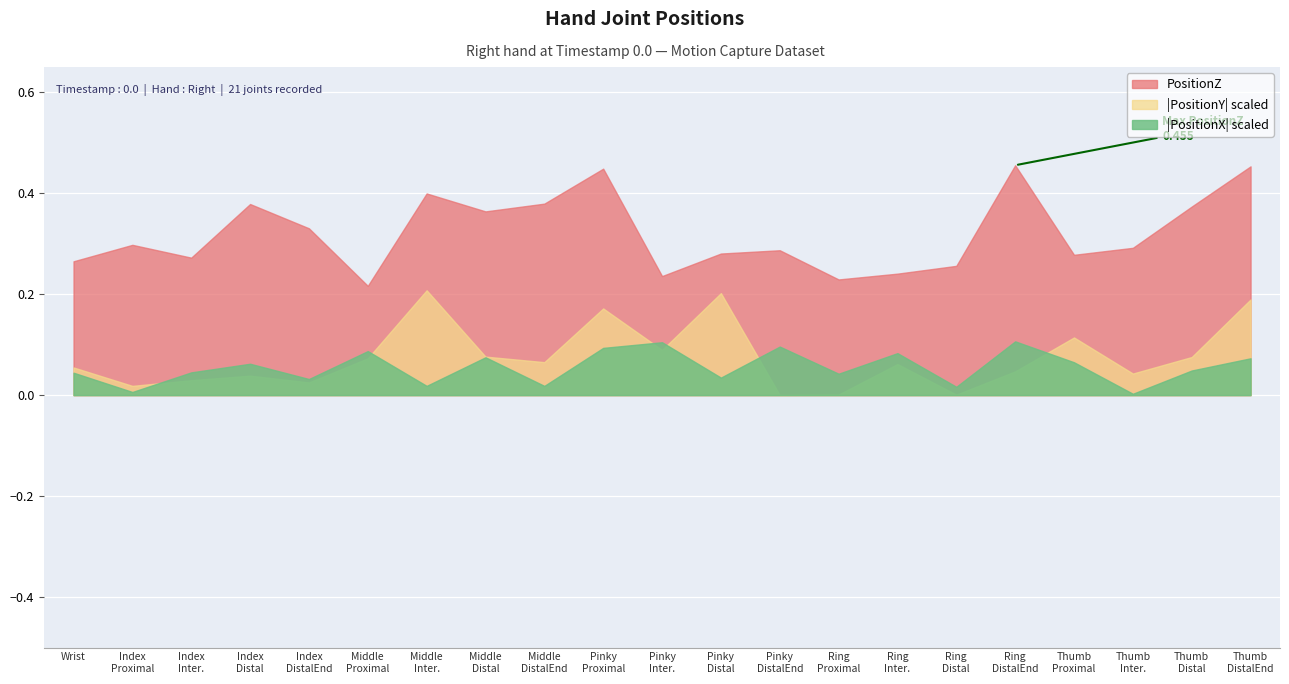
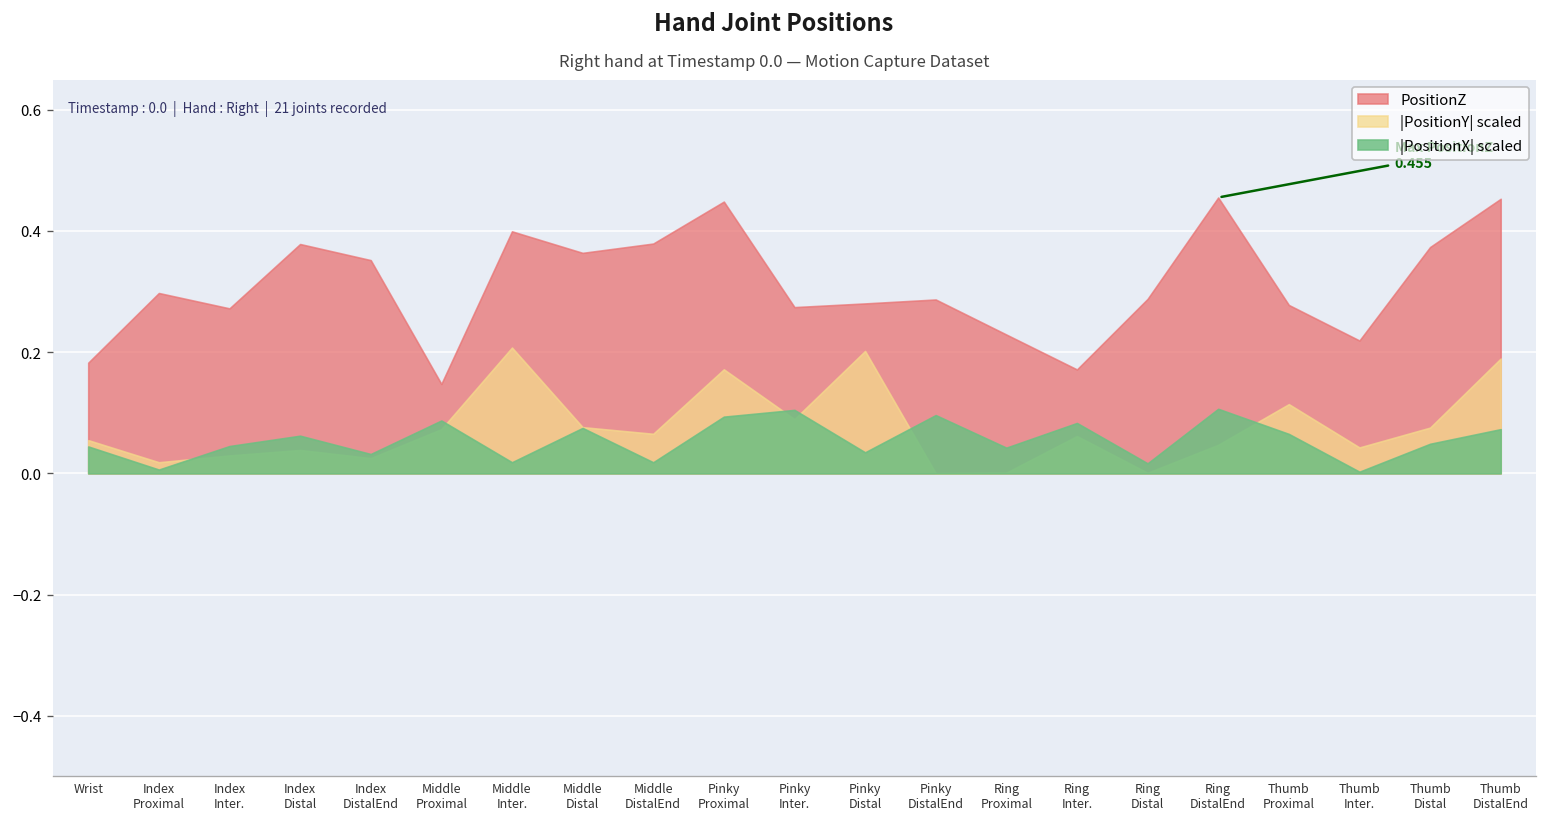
PositionZ, Wrist: 0.27 -> 0.18
PositionZ, Index DistalEnd: 0.33 -> 0.35
PositionZ, Middle Proximal: 0.22 -> 0.15
PositionZ, Pinky Inter.: 0.24 -> 0.27
PositionZ, Ring Inter.: 0.24 -> 0.17
PositionZ, Ring Distal: 0.26 -> 0.29
PositionZ, Thumb Inter.: 0.29 -> 0.22
